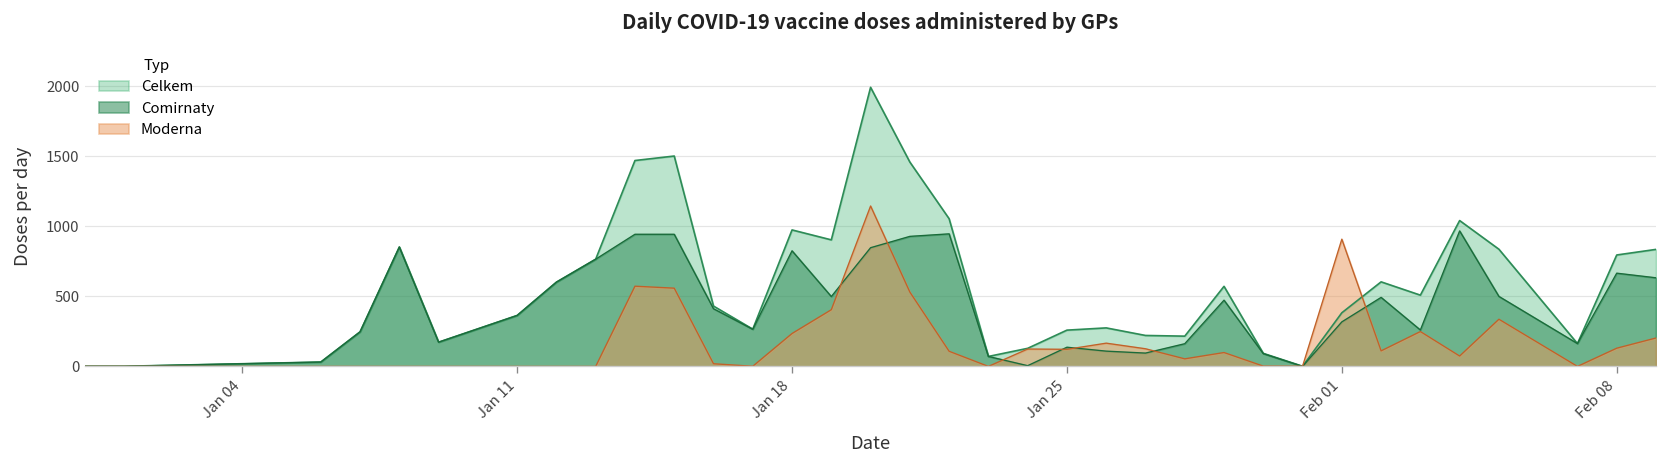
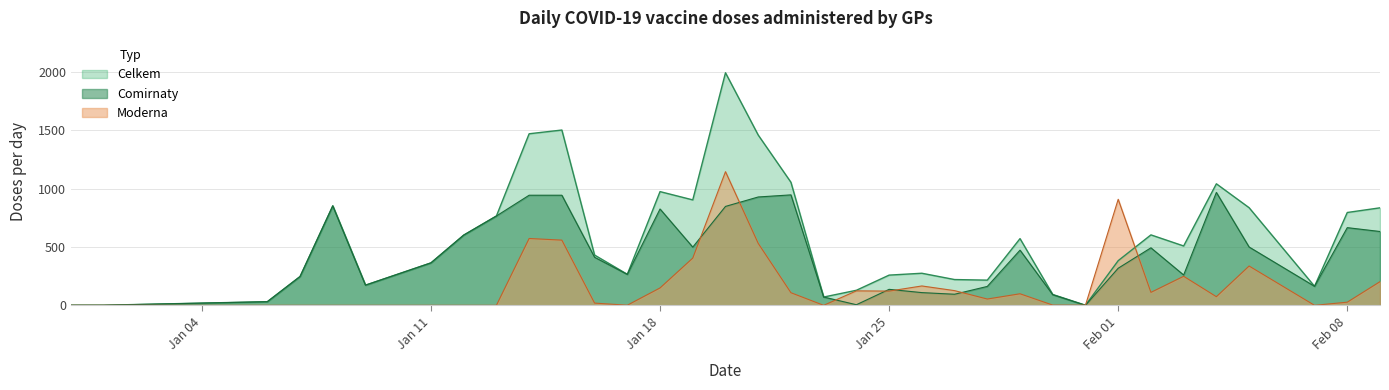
Moderna, Jan 18: 240 -> 150
Moderna, Feb 08: 130 -> 30
